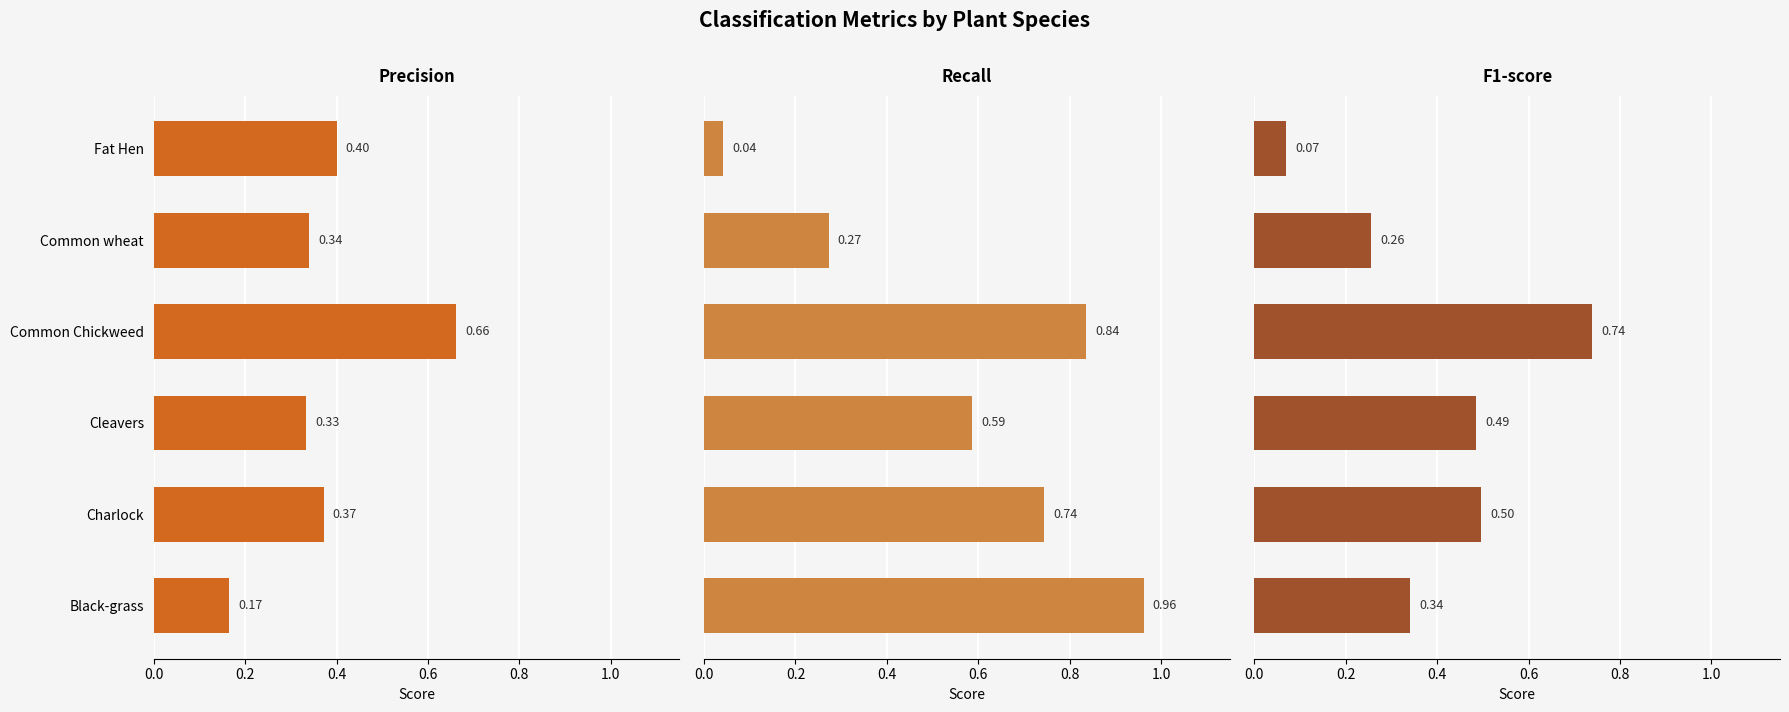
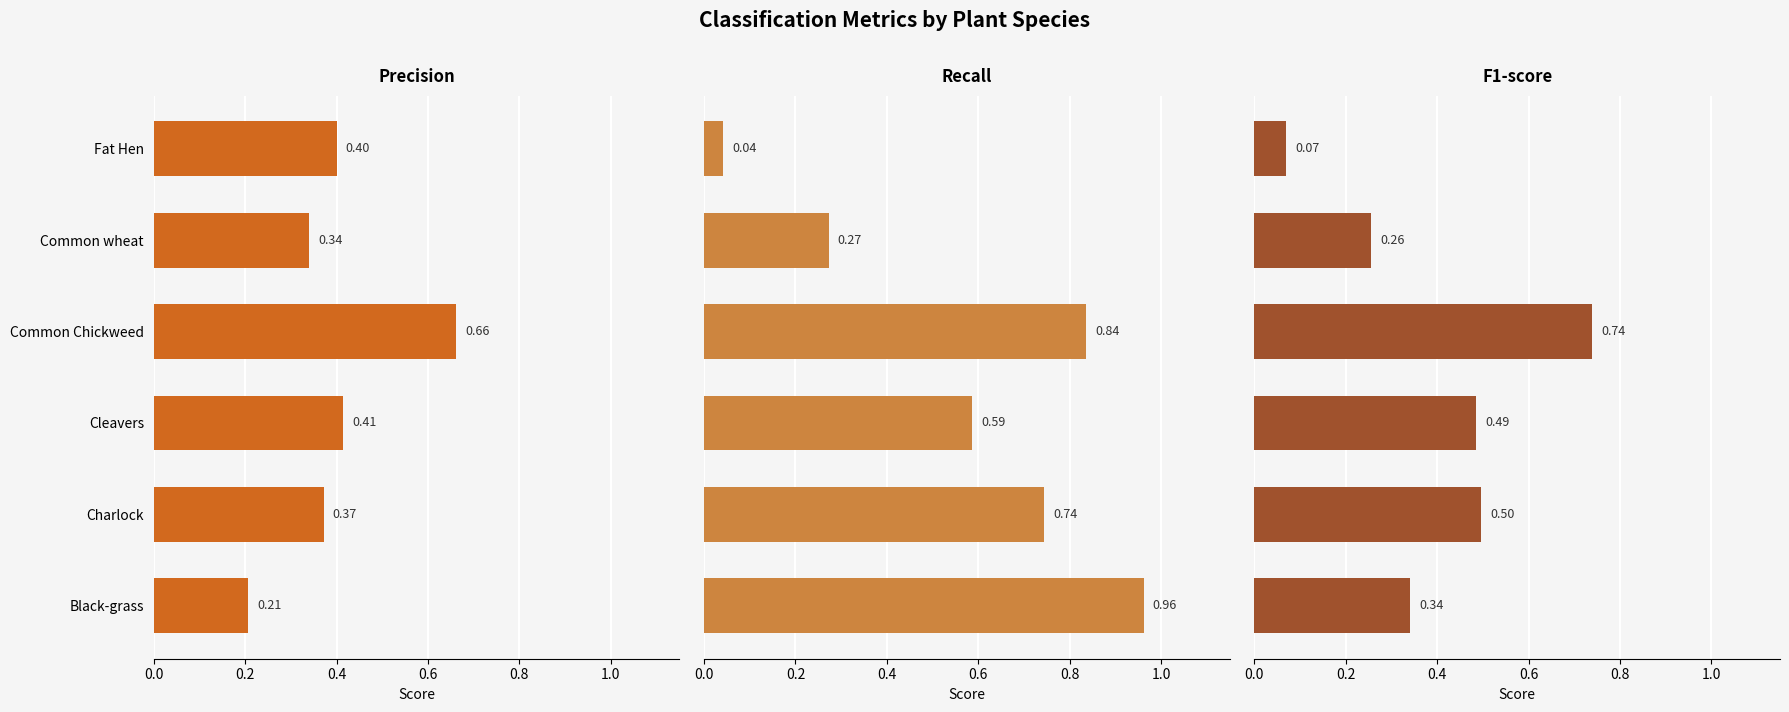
Precision, Cleavers: 0.33 -> 0.41
Precision, Black-grass: 0.17 -> 0.21
